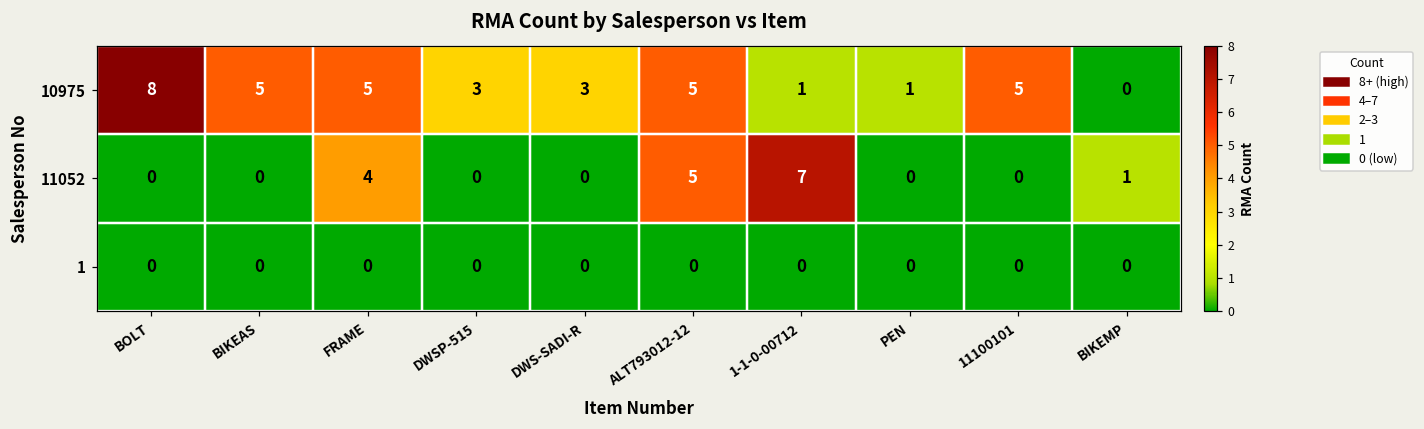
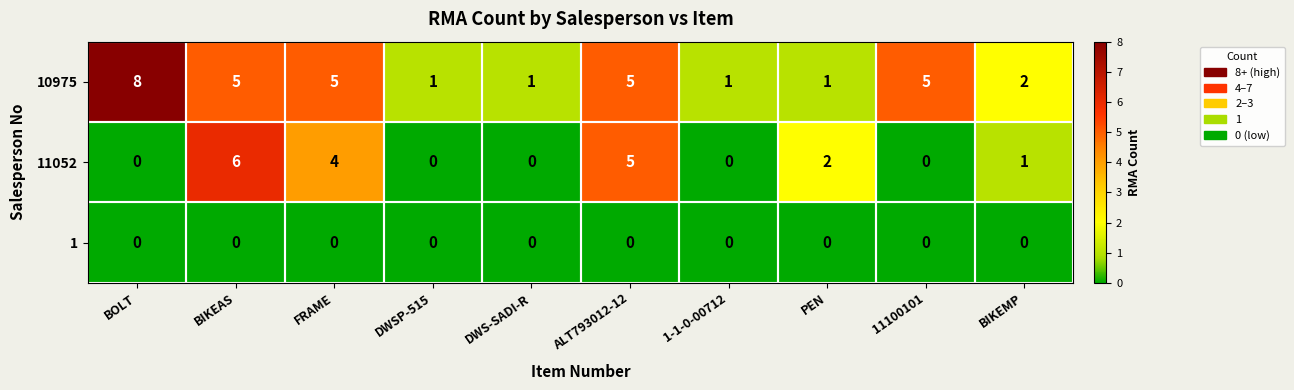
10975, DWSP-515: 3 -> 1
10975, DWS-SADI-R: 3 -> 1
10975, BIKEMP: 0 -> 2
11052, BIKEAS: 0 -> 6
11052, 1-1-0-00712: 7 -> 0
11052, PEN: 0 -> 2
